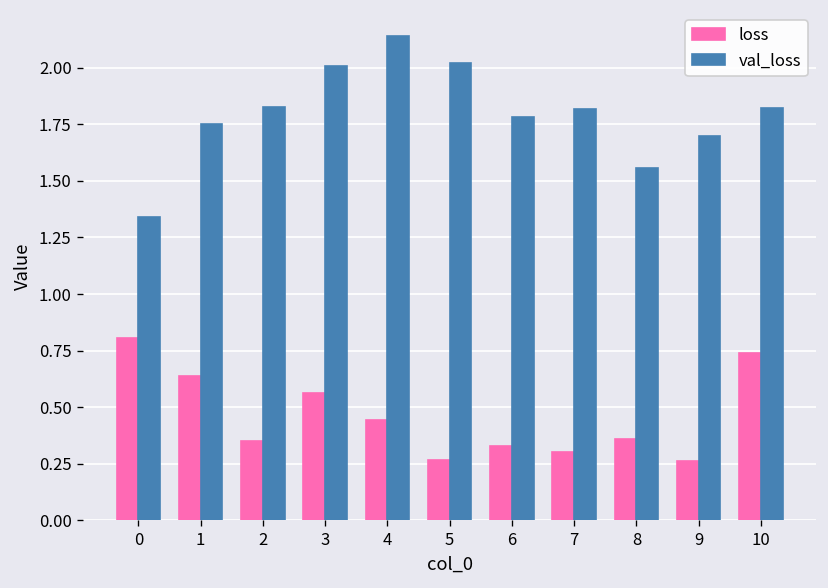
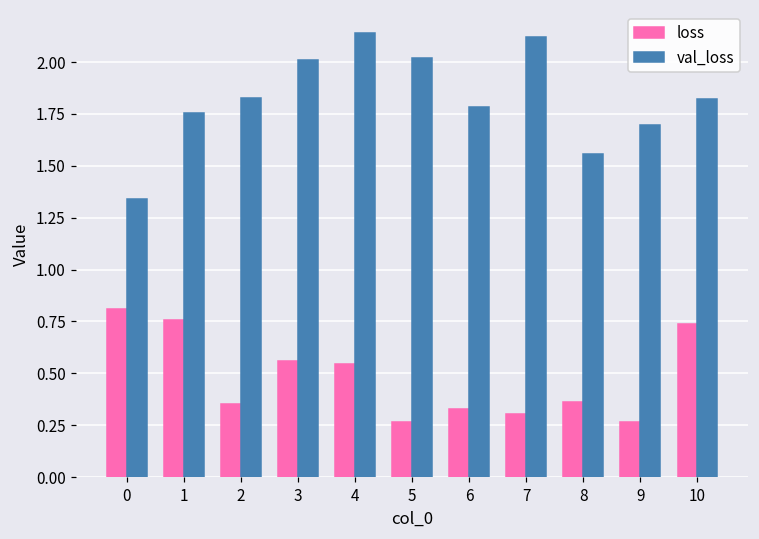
loss, 1: 0.64 -> 0.75
loss, 4: 0.44 -> 0.55
val_loss, 7: 1.82 -> 2.12
